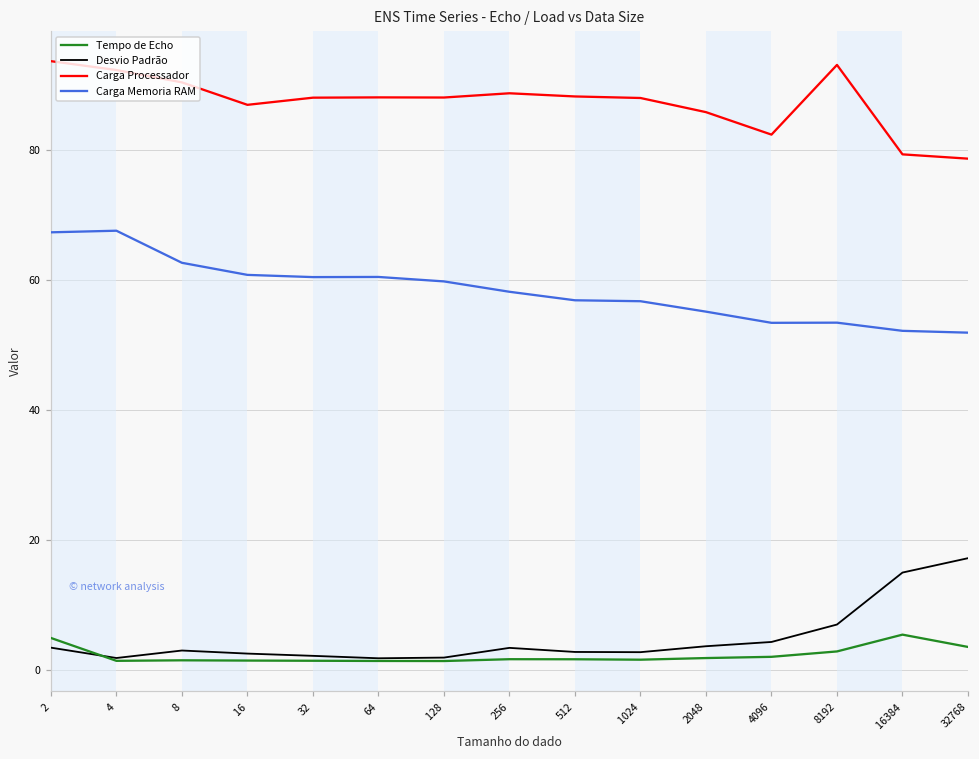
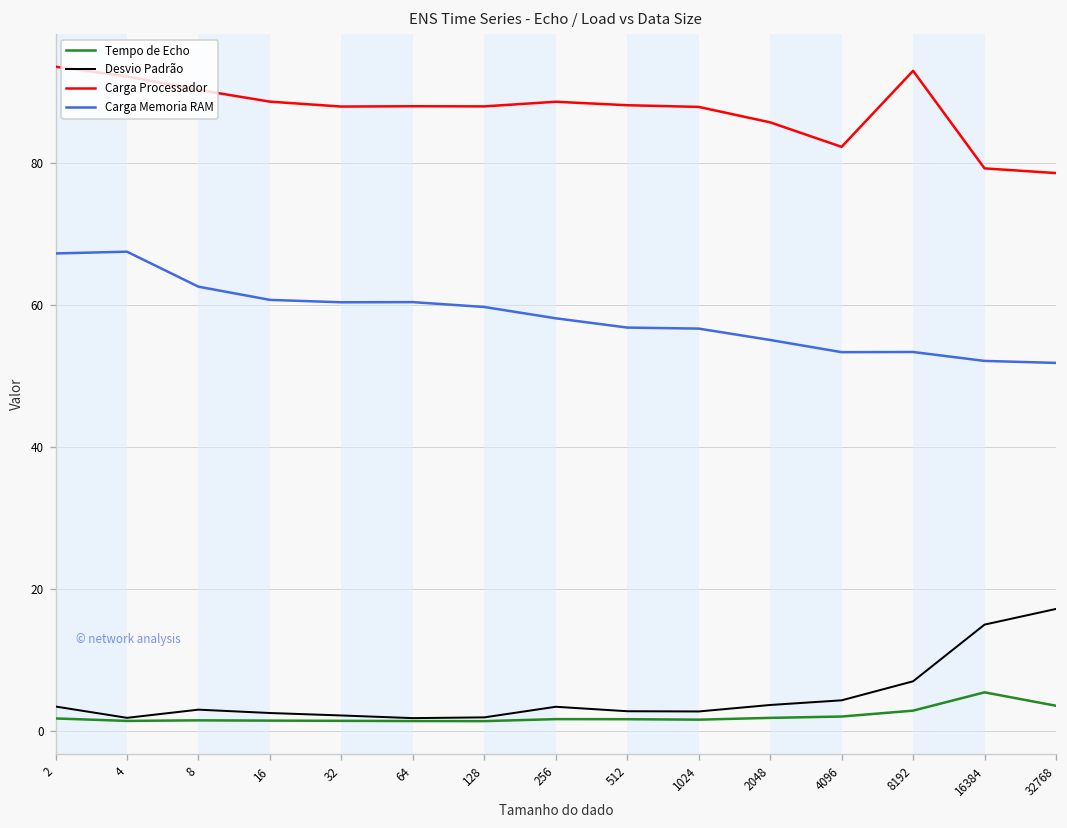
Tempo de Echo, 2: 5 -> 2
Carga Processador, 16: 87 -> 89
